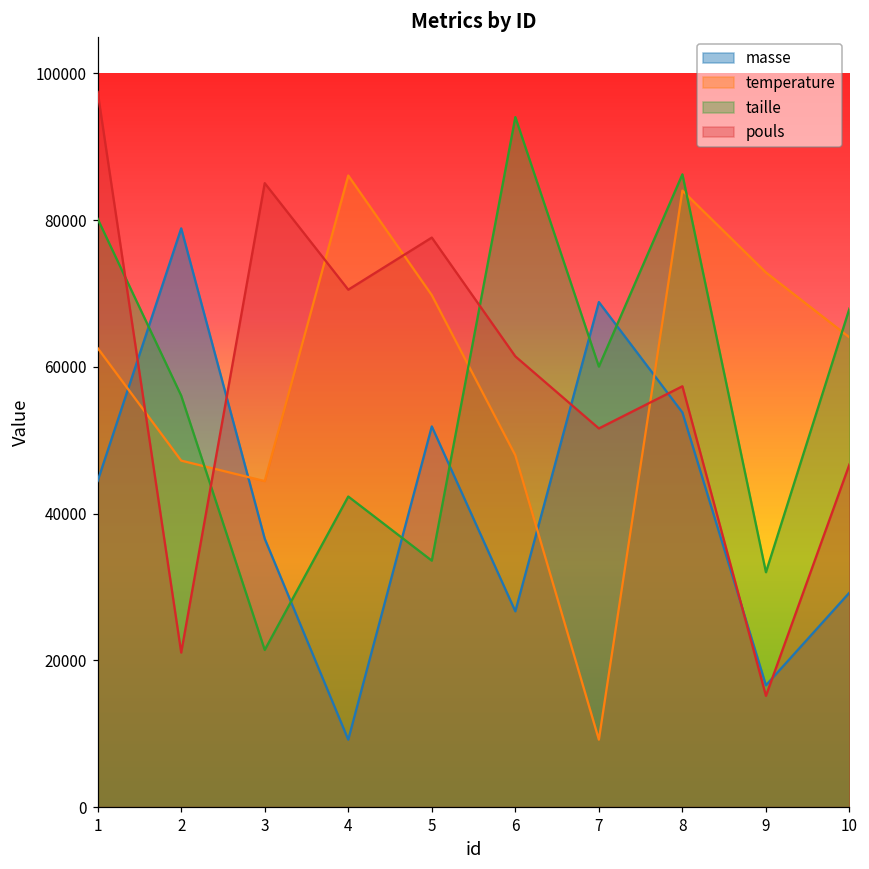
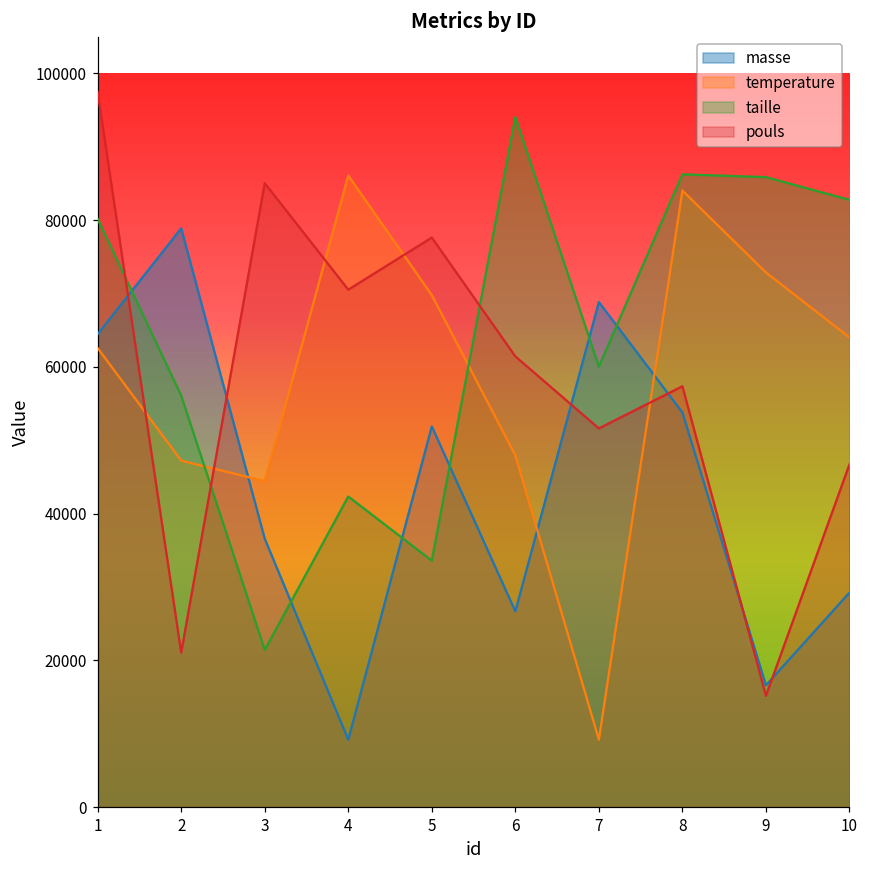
masse, 1: 44000 -> 64000
taille, 9: 32000 -> 86000
taille, 10: 68000 -> 83000
